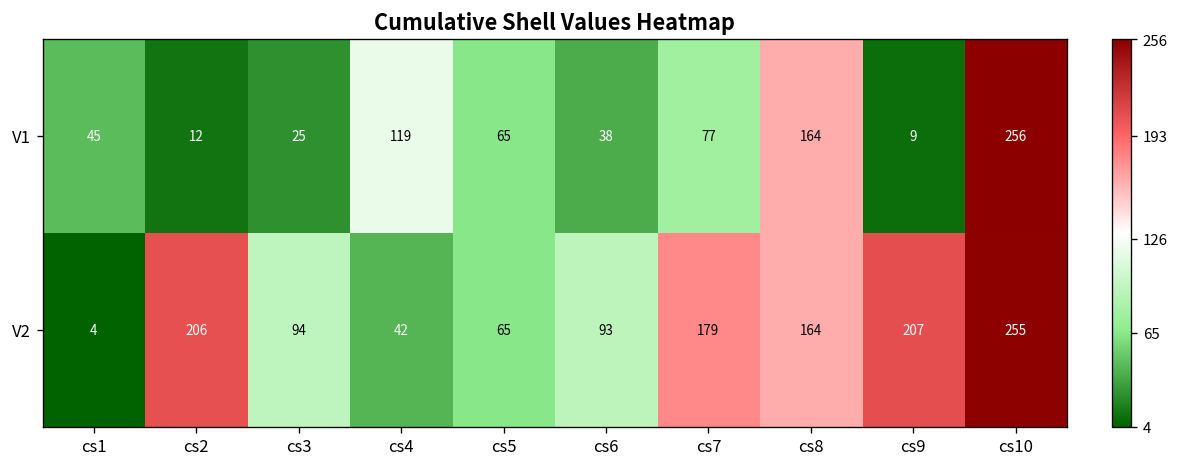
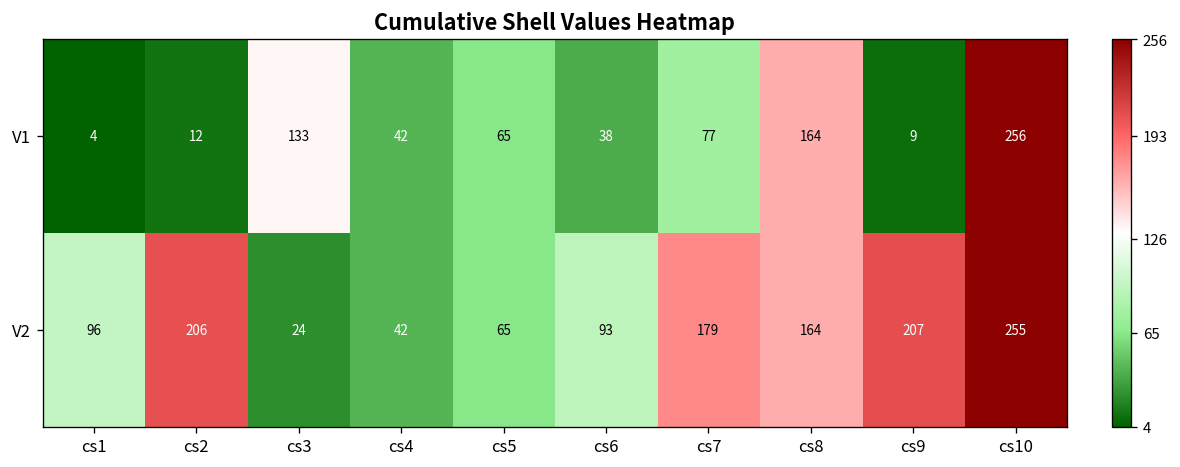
V1, cs1: 45 -> 4
V1, cs3: 25 -> 133
V1, cs4: 119 -> 42
V2, cs1: 4 -> 96
V2, cs3: 94 -> 24
